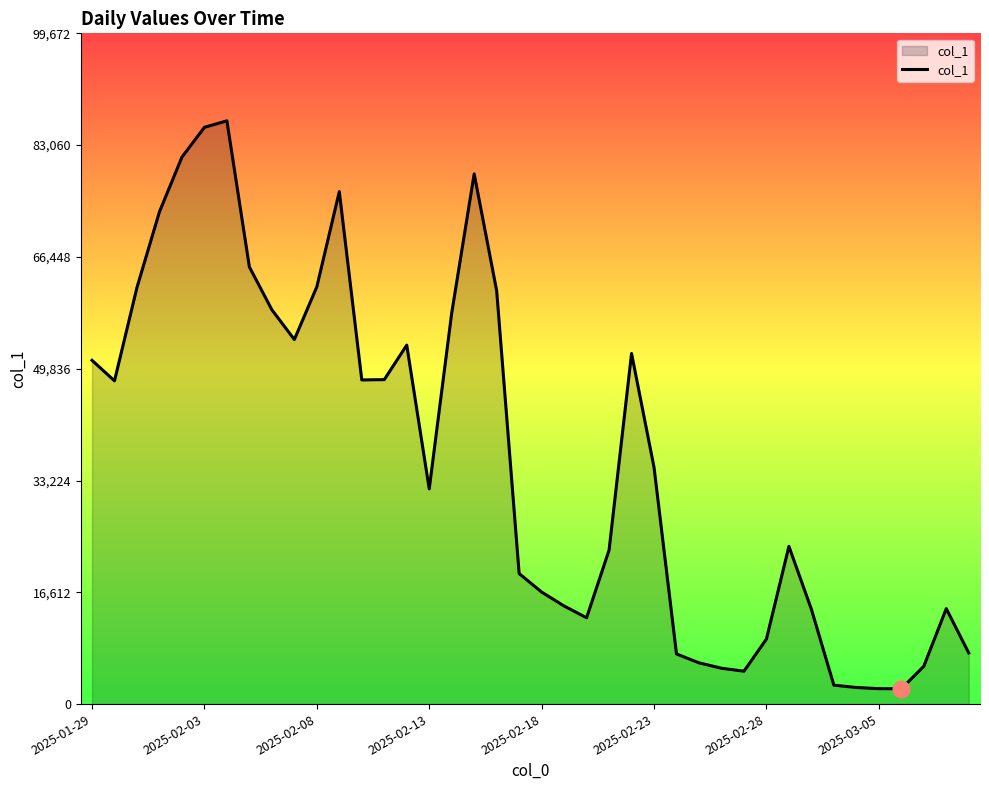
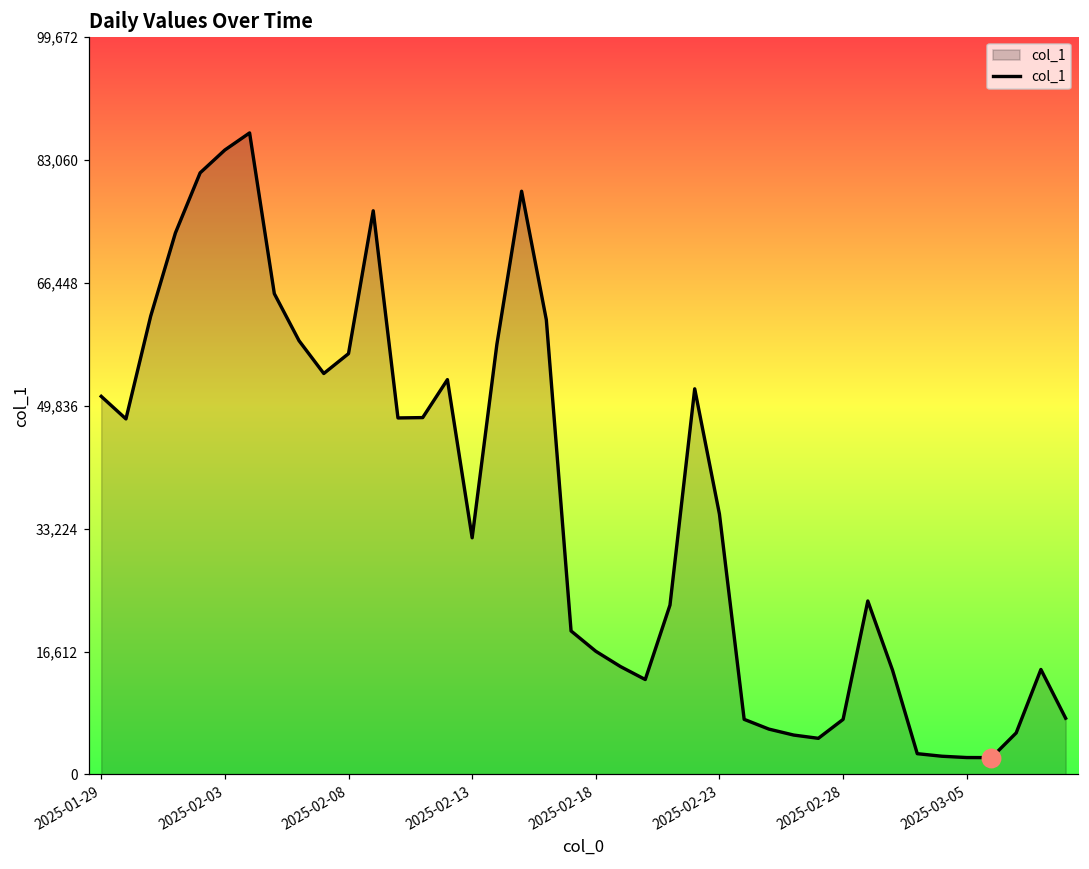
col_1, 2025-02-03: 86,000 -> 84,000
col_1, 2025-02-08: 62,000 -> 57,000
col_1, 2025-02-28: 10,000 -> 7,000
